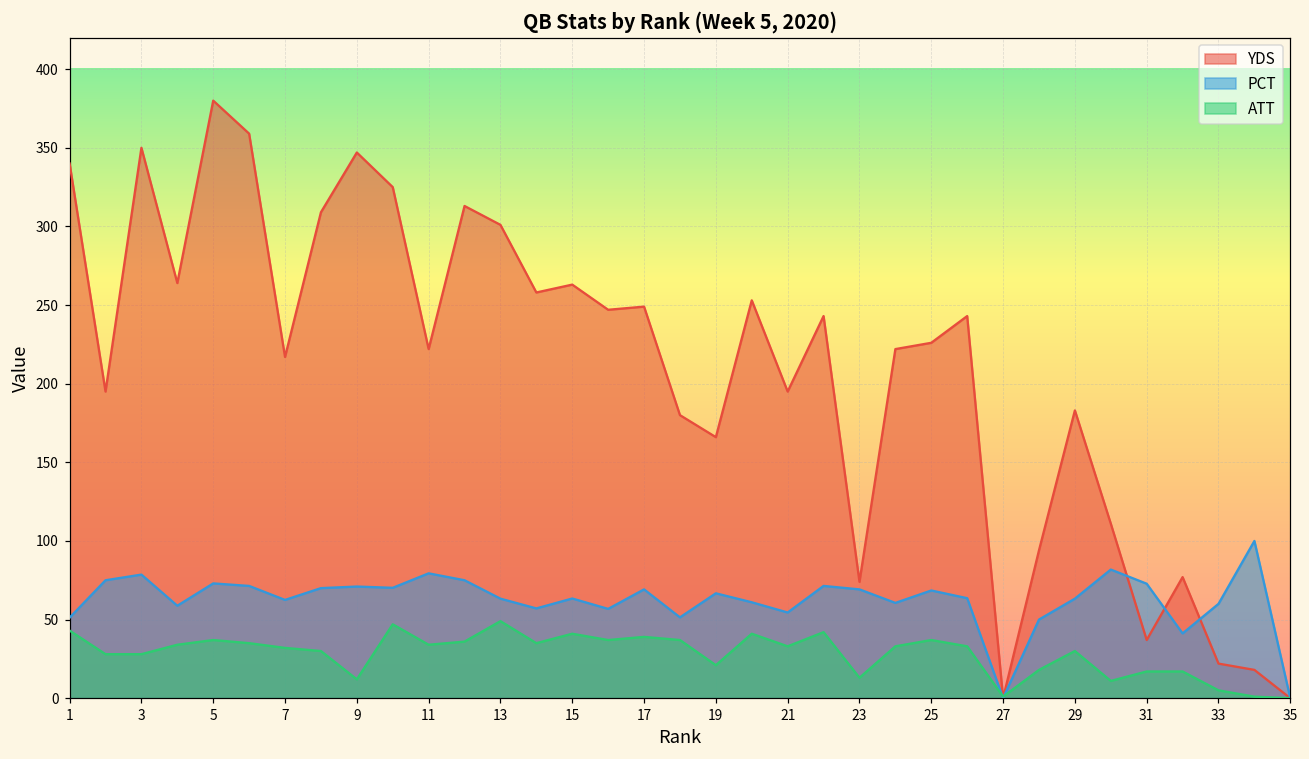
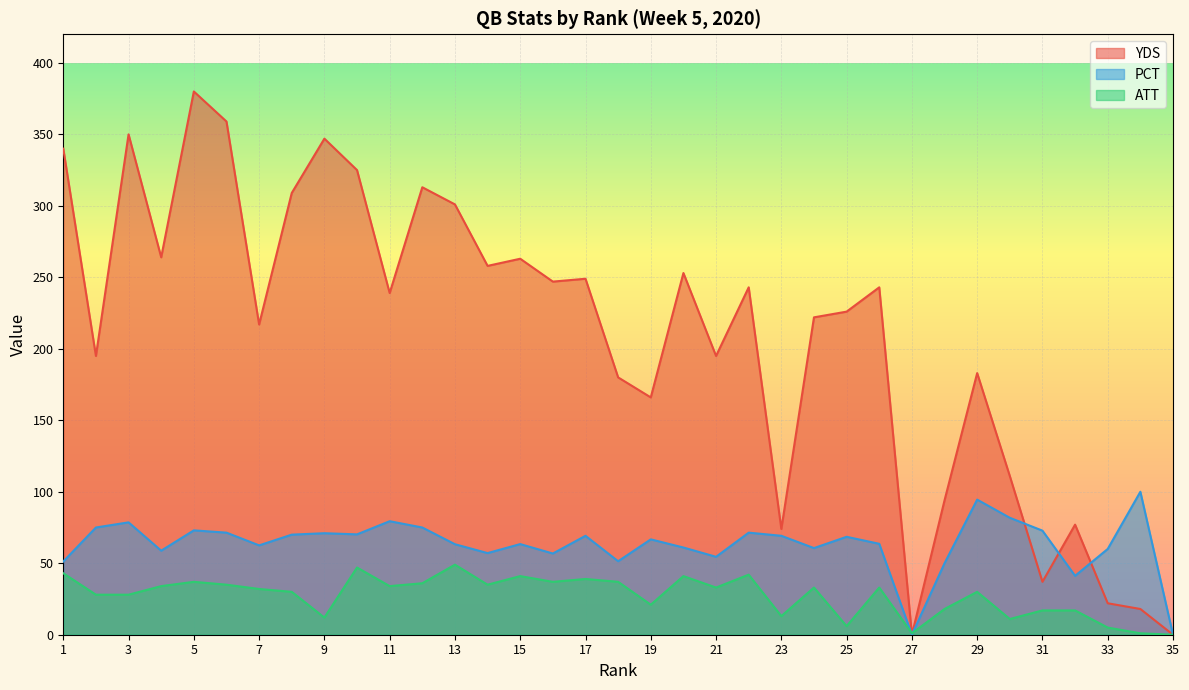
YDS, 11: 222 -> 239
ATT, 25: 37 -> 6
PCT, 29: 63 -> 95
